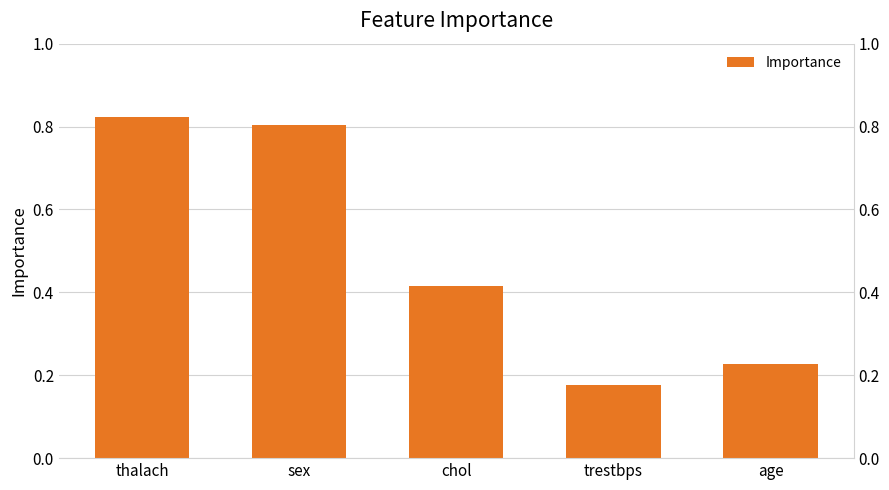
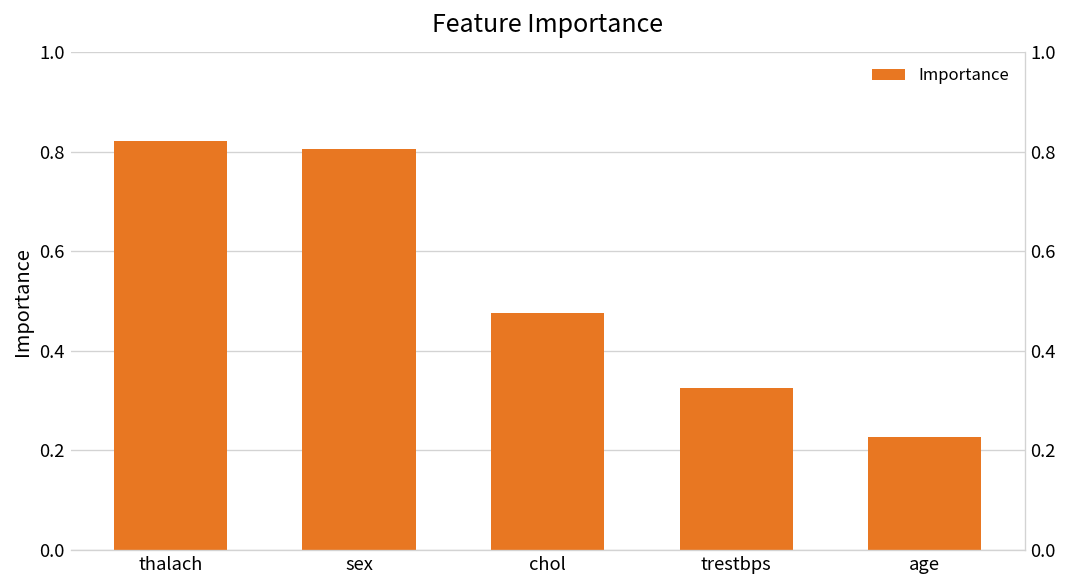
chol: 0.42 -> 0.48
trestbps: 0.18 -> 0.33
